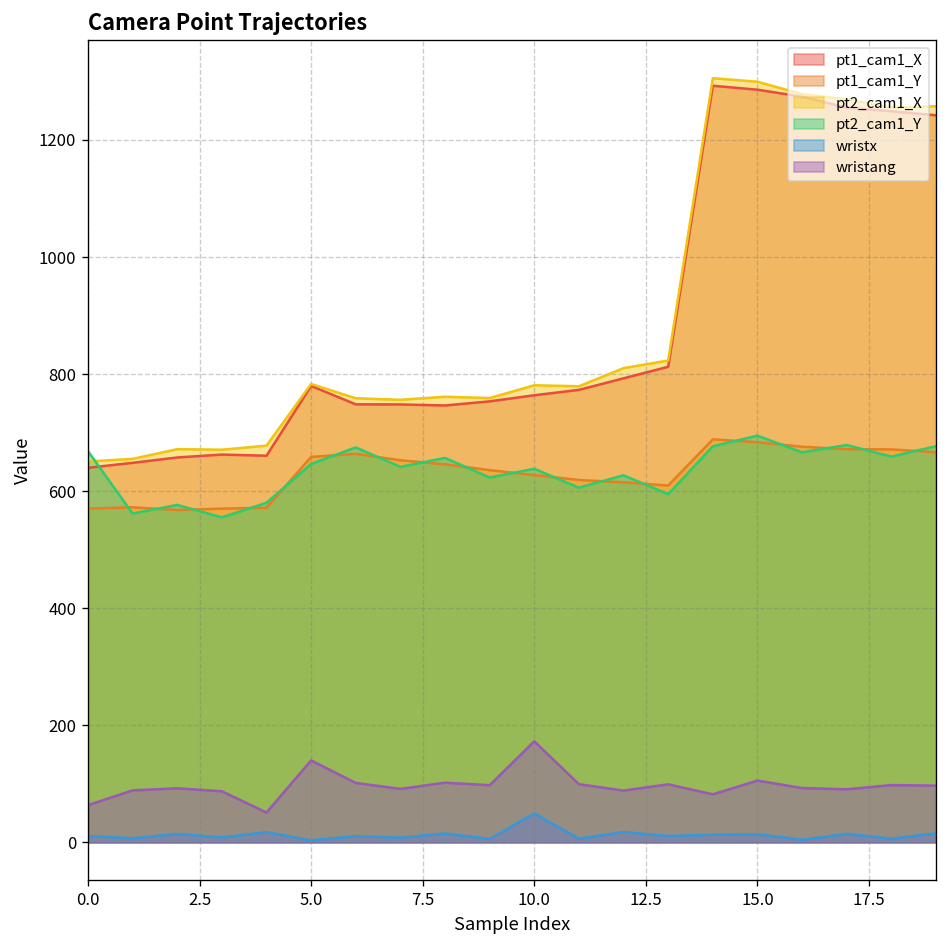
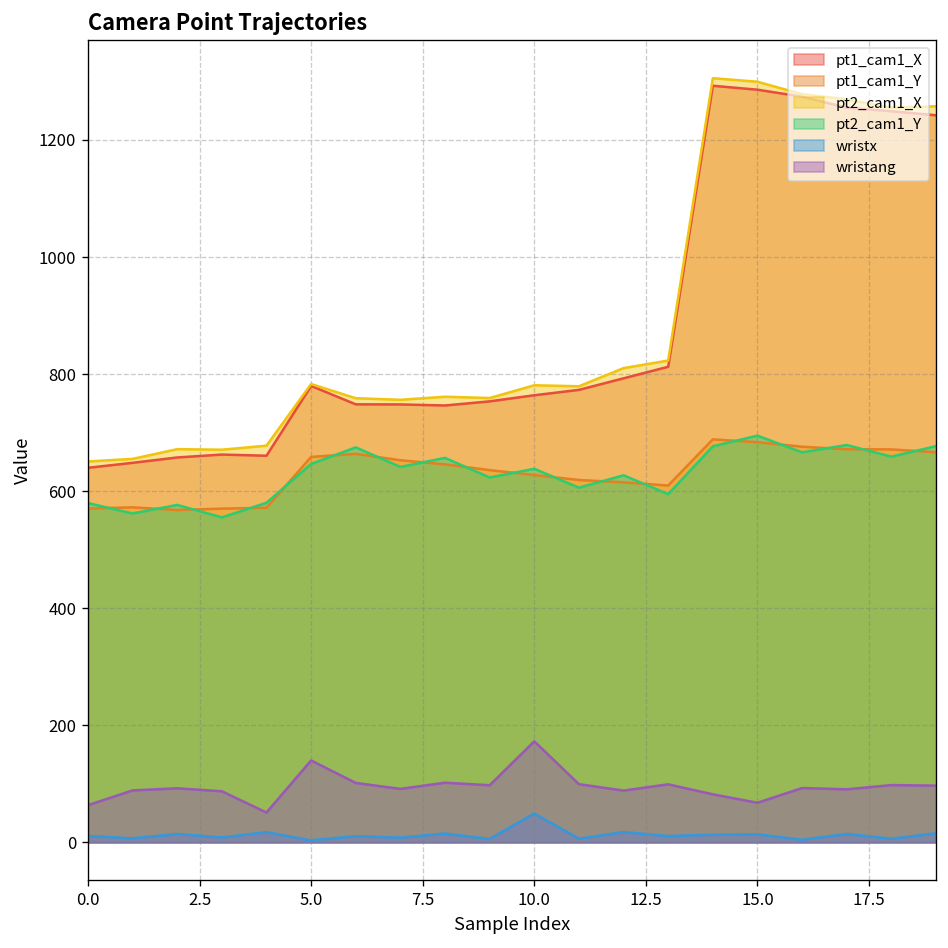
pt2_cam1_Y, 0.0: 670 -> 580
wristang, 15.0: 110 -> 70
